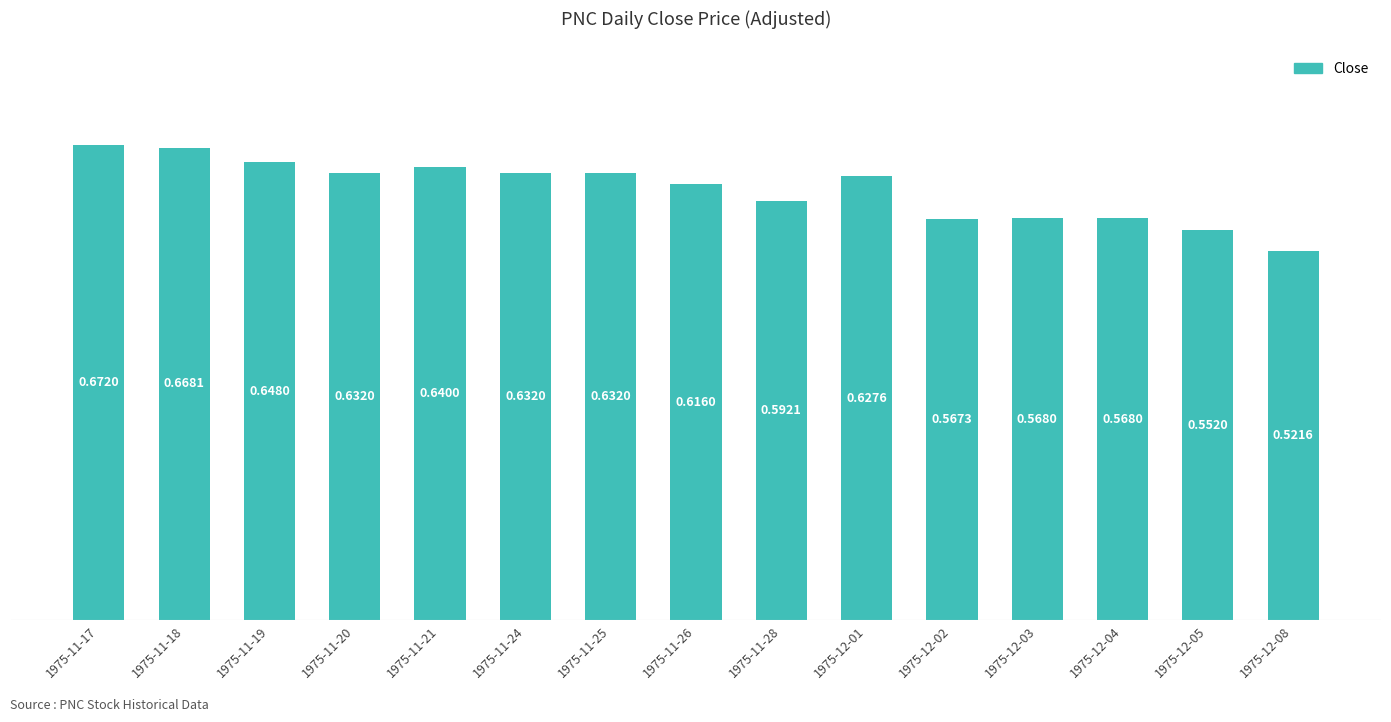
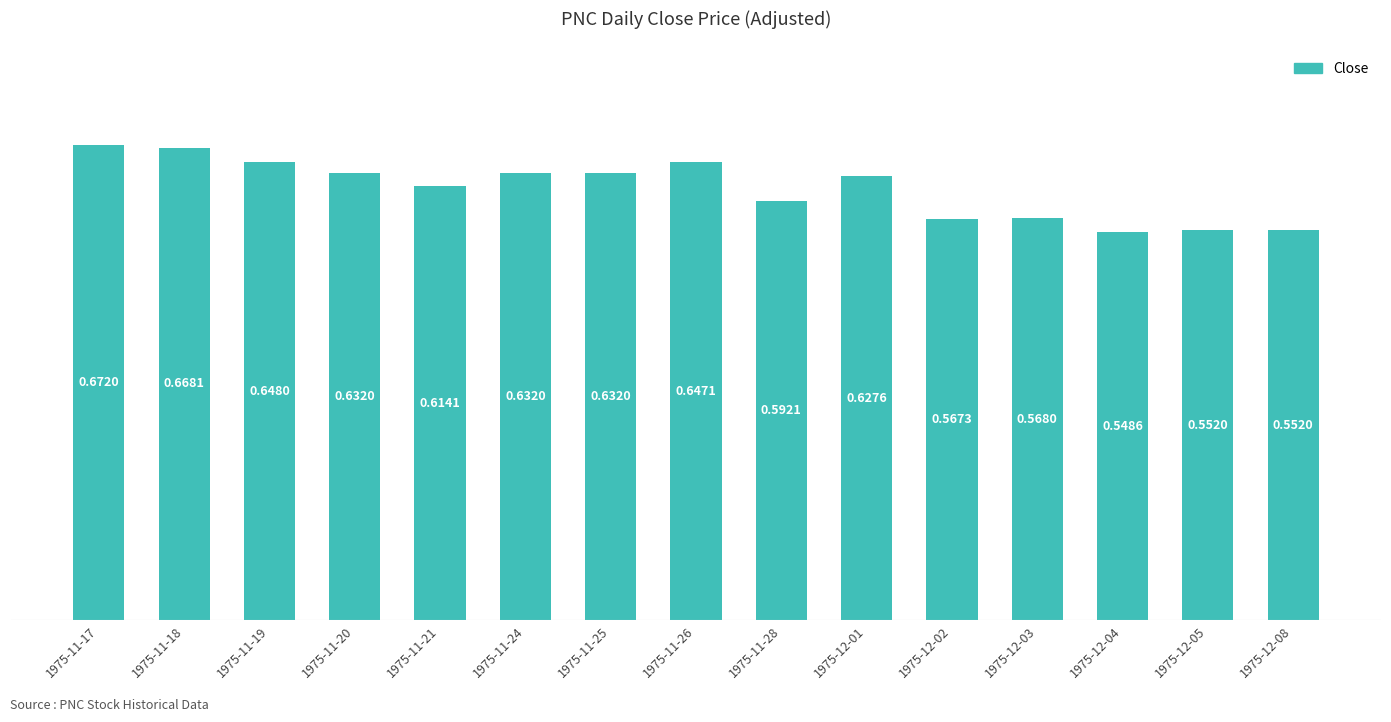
1975-11-21: 0.6400 -> 0.6141
1975-11-26: 0.6160 -> 0.6471
1975-12-04: 0.5680 -> 0.5486
1975-12-08: 0.5216 -> 0.5520
